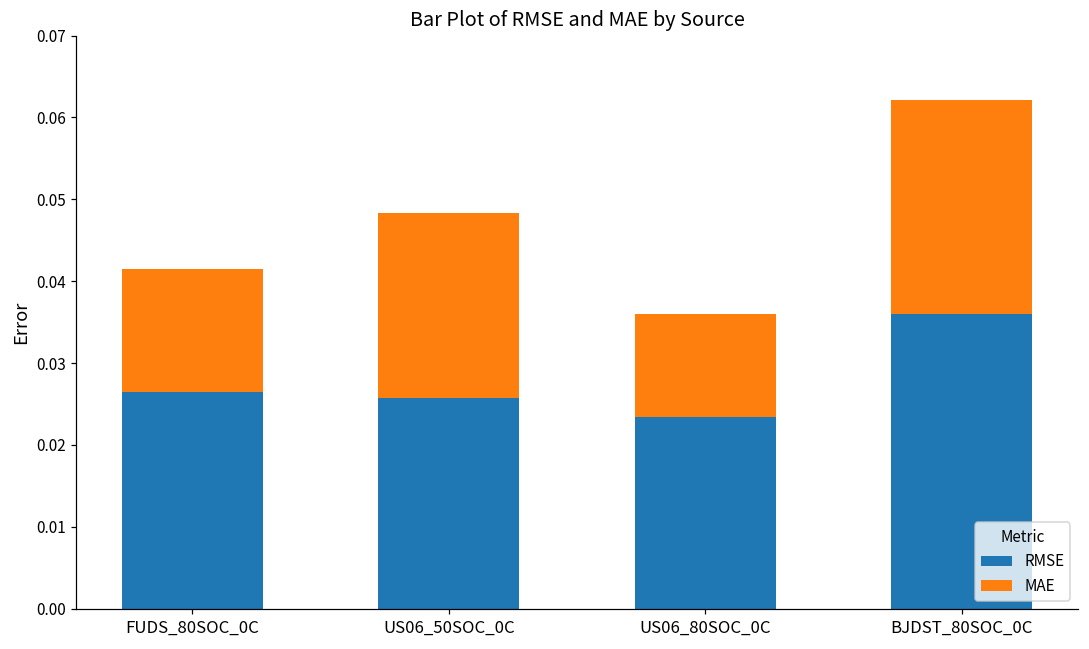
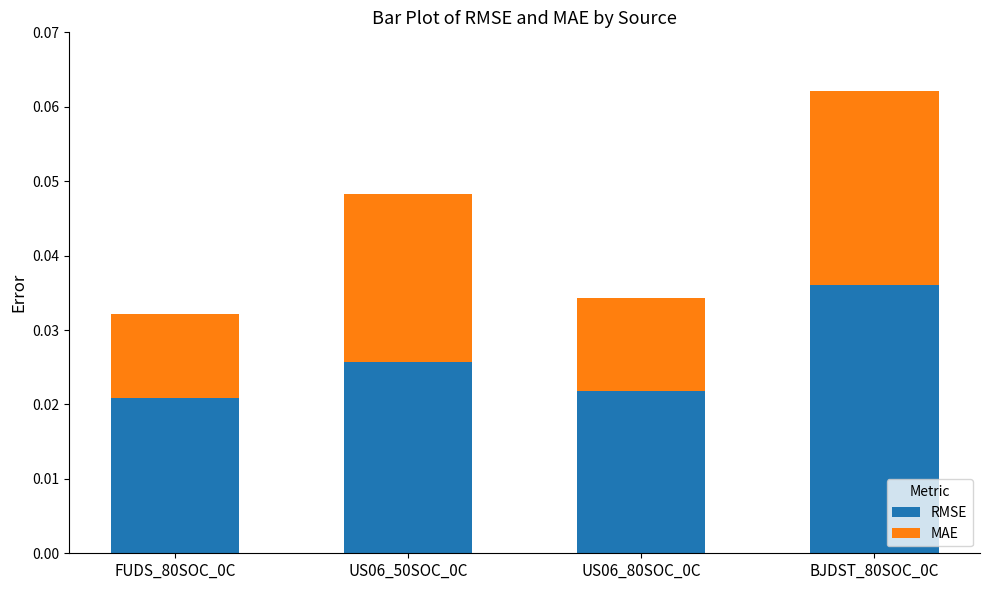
RMSE, FUDS_80SOC_0C: 0.026 -> 0.021
MAE, FUDS_80SOC_0C: 0.015 -> 0.011
RMSE, US06_80SOC_0C: 0.023 -> 0.022
